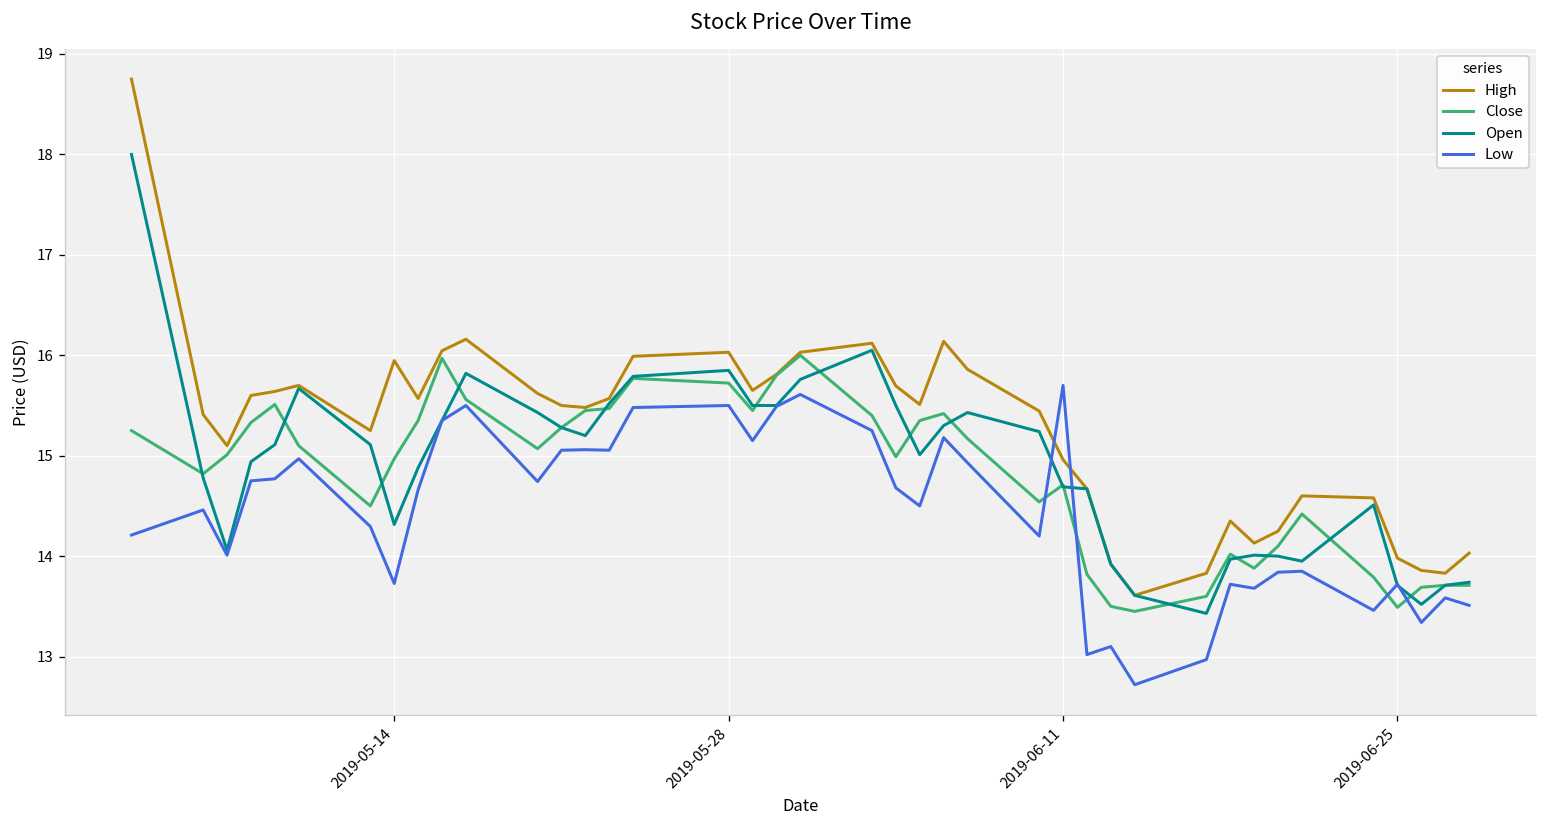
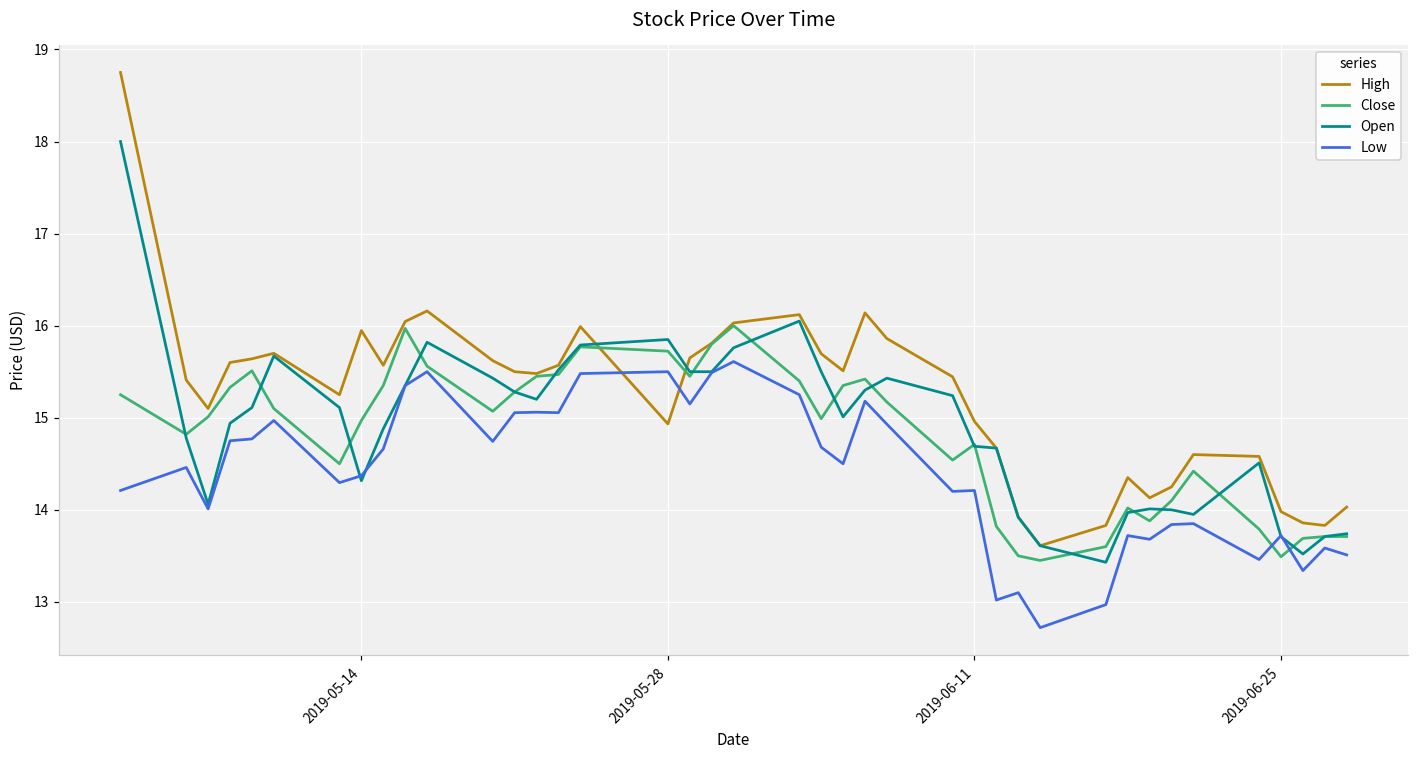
Low, 2019-05-14: 13.7 -> 14.4
High, 2019-05-28: 16.0 -> 14.9
Low, 2019-06-11: 15.7 -> 14.2
